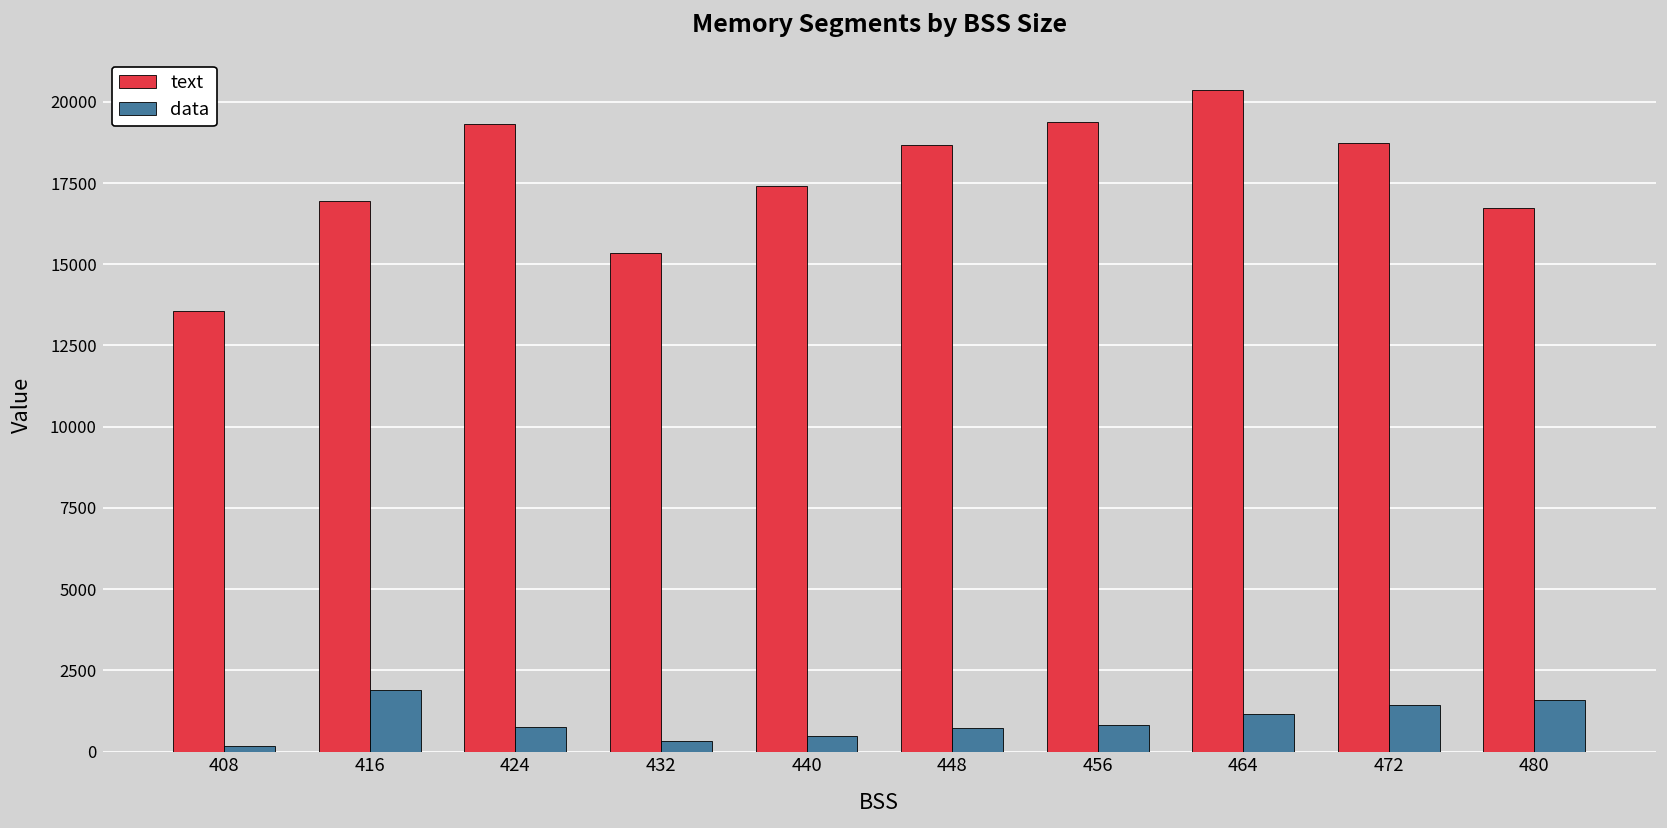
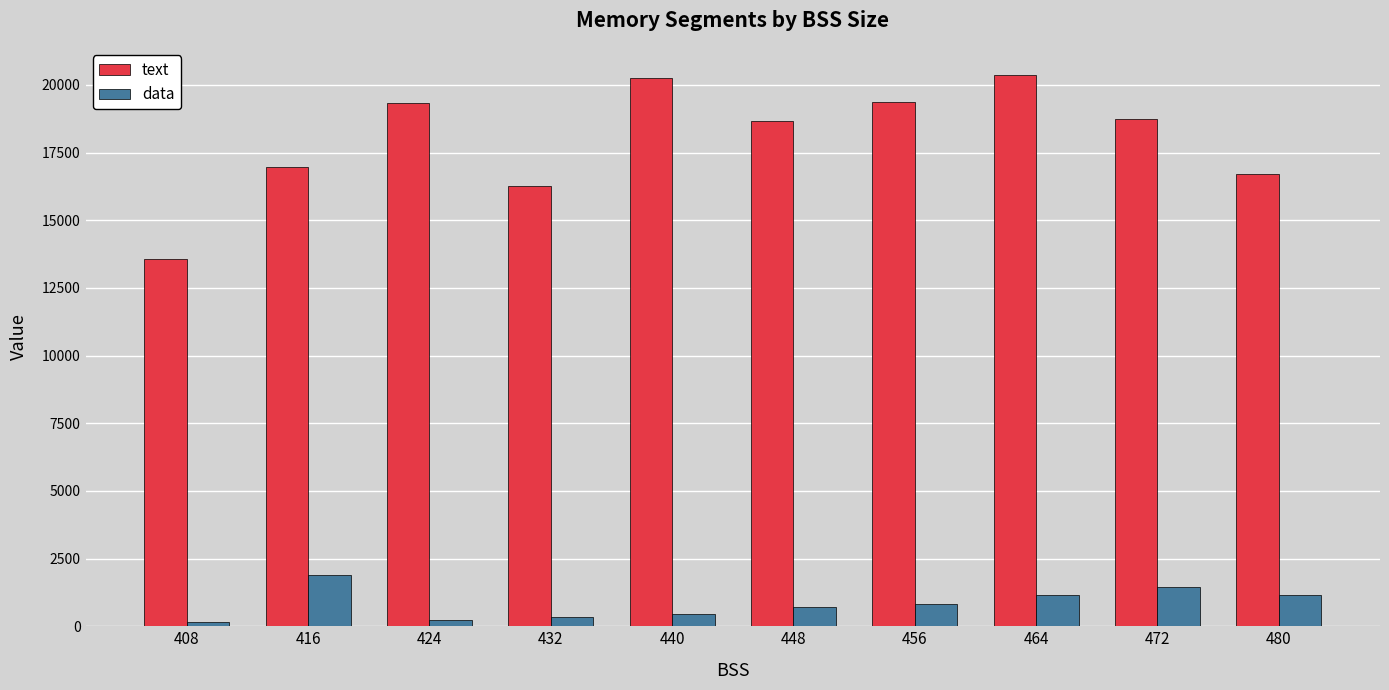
data, 424: 700 -> 200
text, 432: 15300 -> 16300
text, 440: 17400 -> 20200
data, 480: 1600 -> 1200
